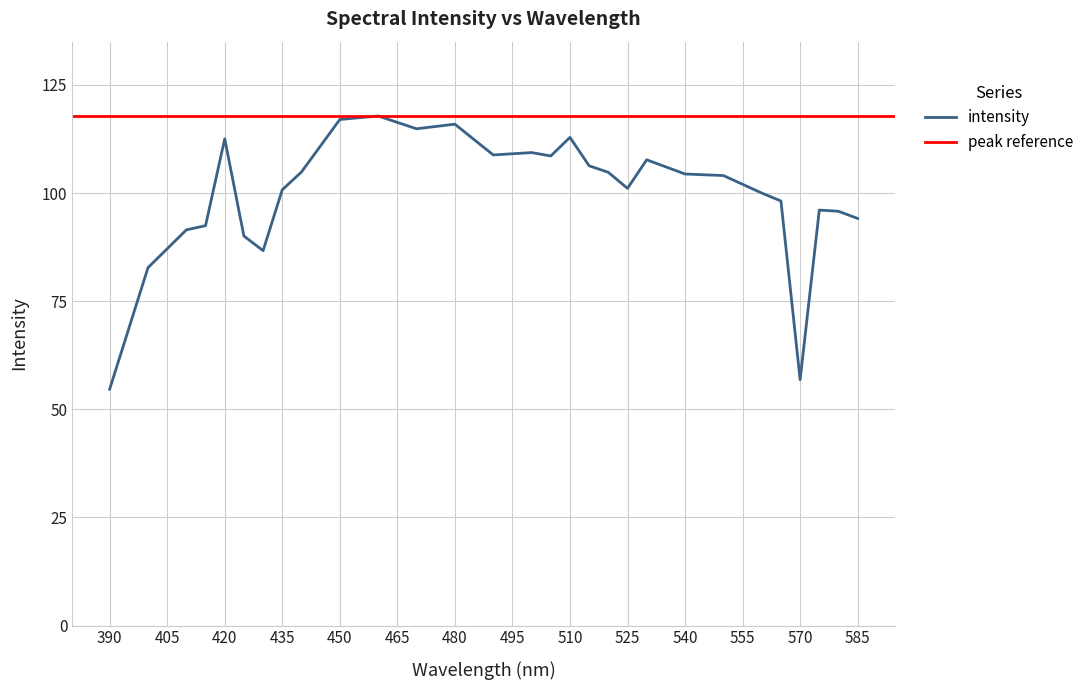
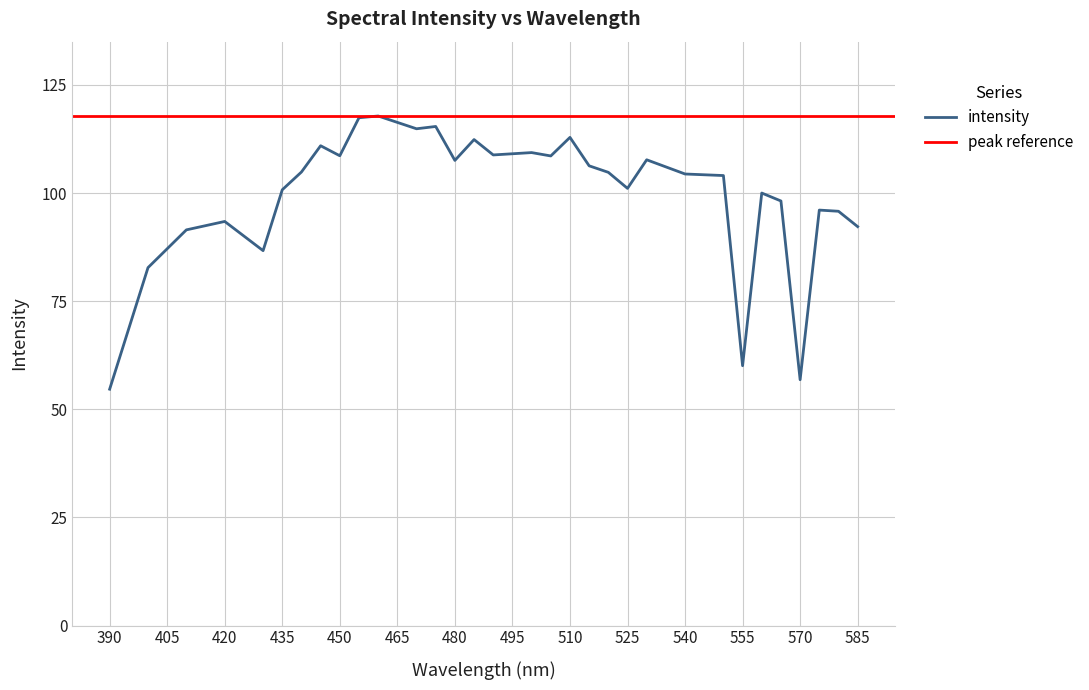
420: 113 -> 93
450: 117 -> 109
480: 116 -> 108
555: 102 -> 60
585: 94 -> 92
